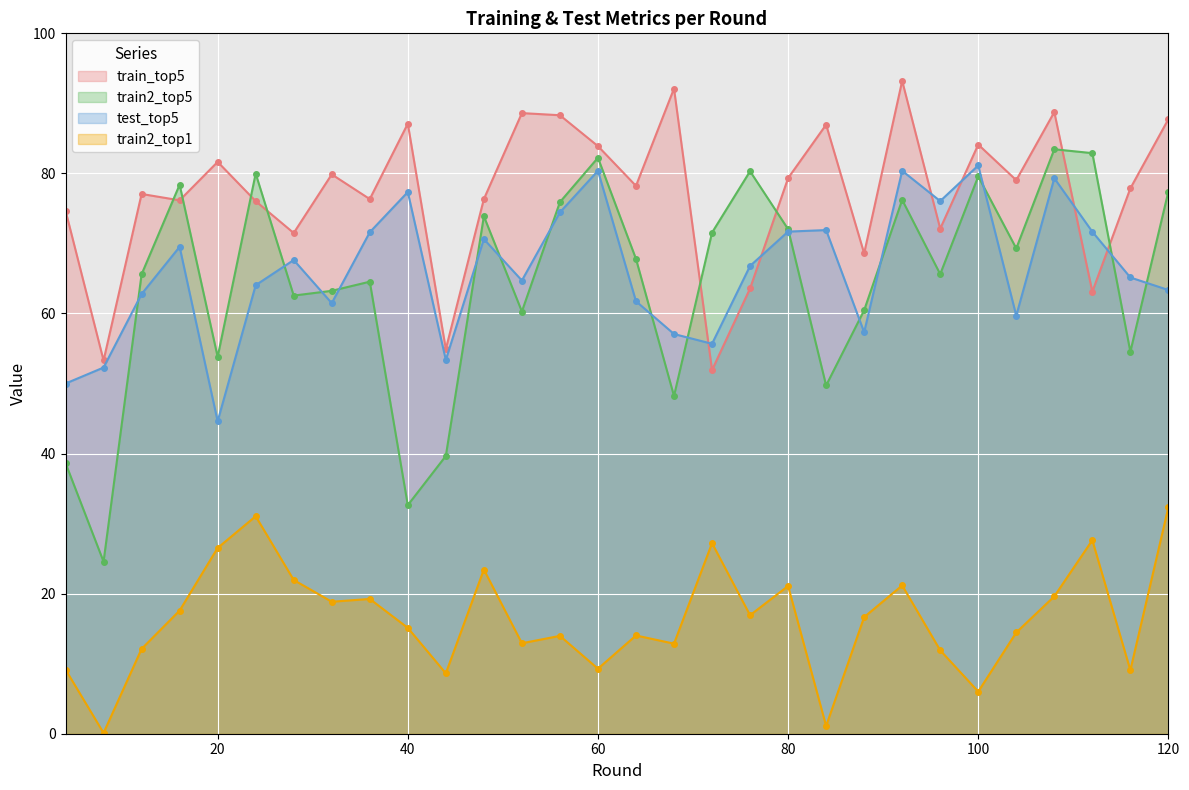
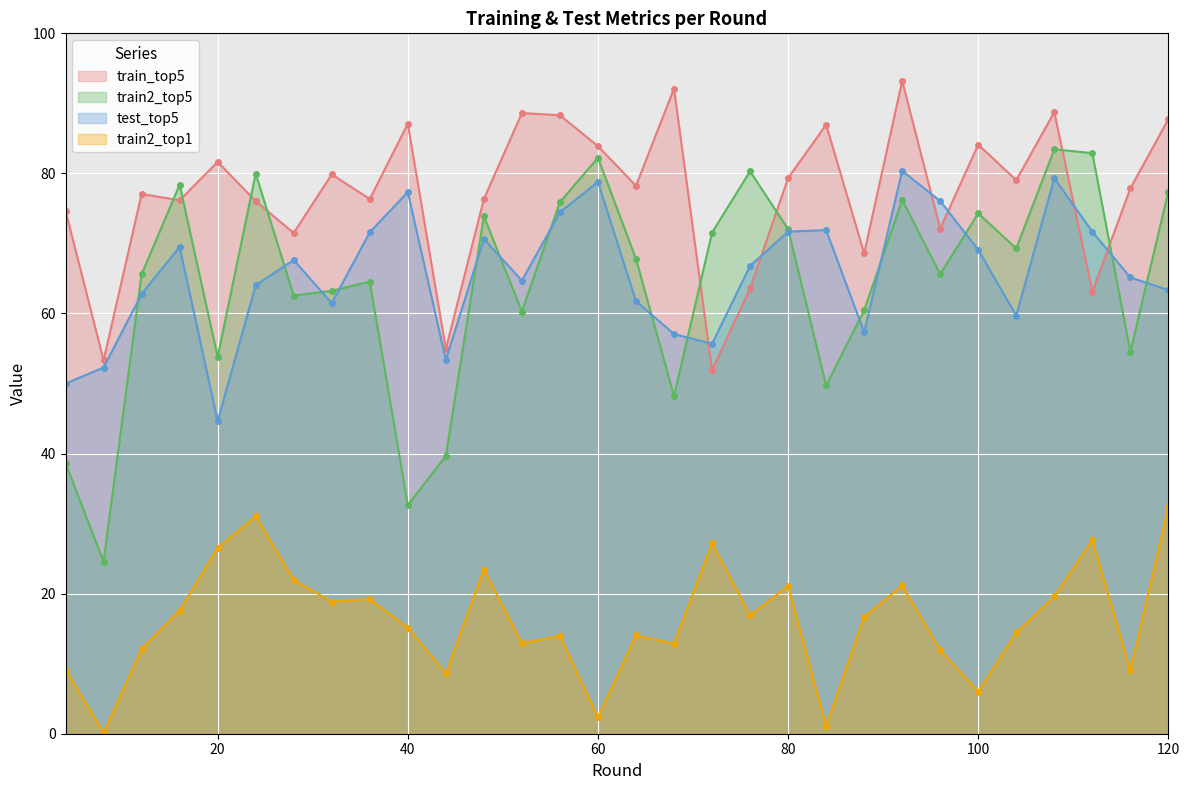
test_top5, 60: 80 -> 79
train2_top1, 60: 9 -> 2
train2_top5, 100: 80 -> 74
test_top5, 100: 81 -> 69
